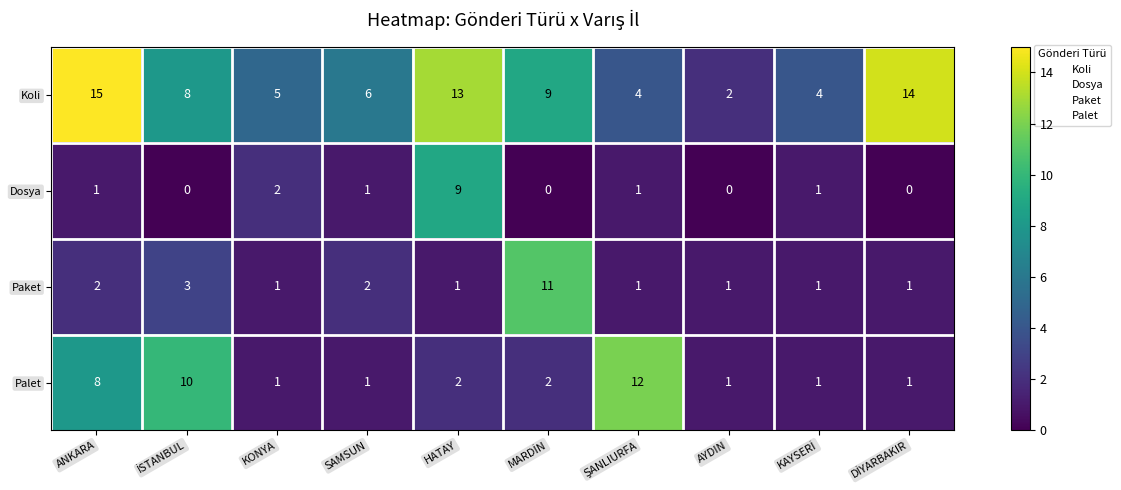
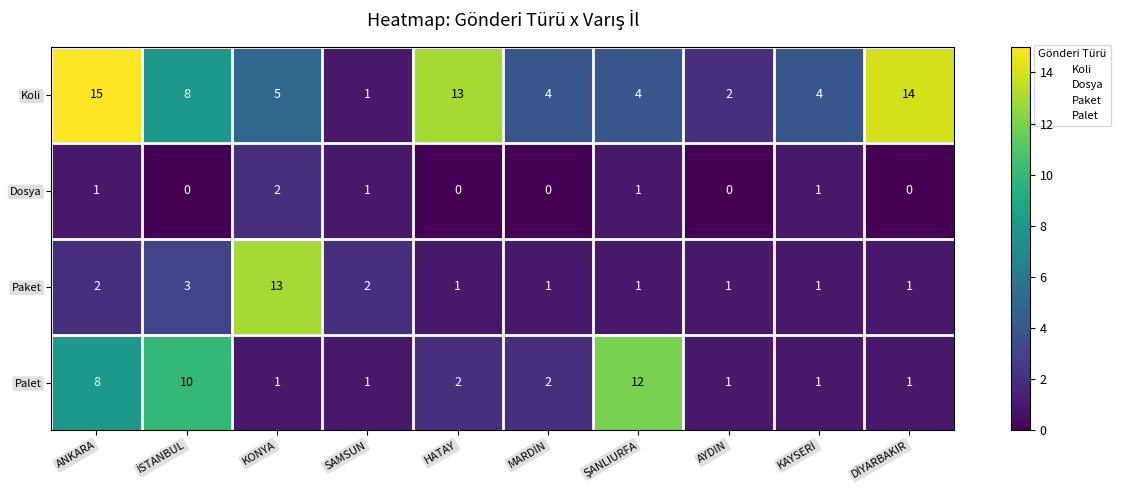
Koli, SAMSUN: 6 -> 1
Koli, MARDİN: 9 -> 4
Dosya, HATAY: 9 -> 0
Paket, KONYA: 1 -> 13
Paket, MARDİN: 11 -> 1
